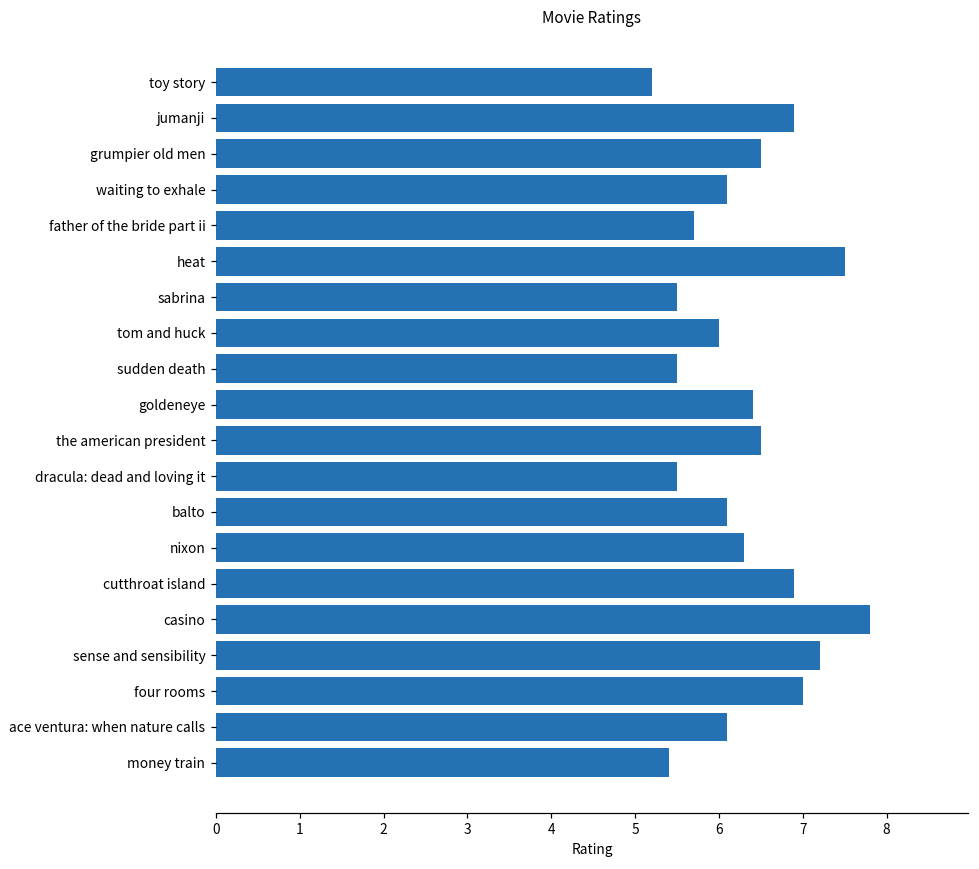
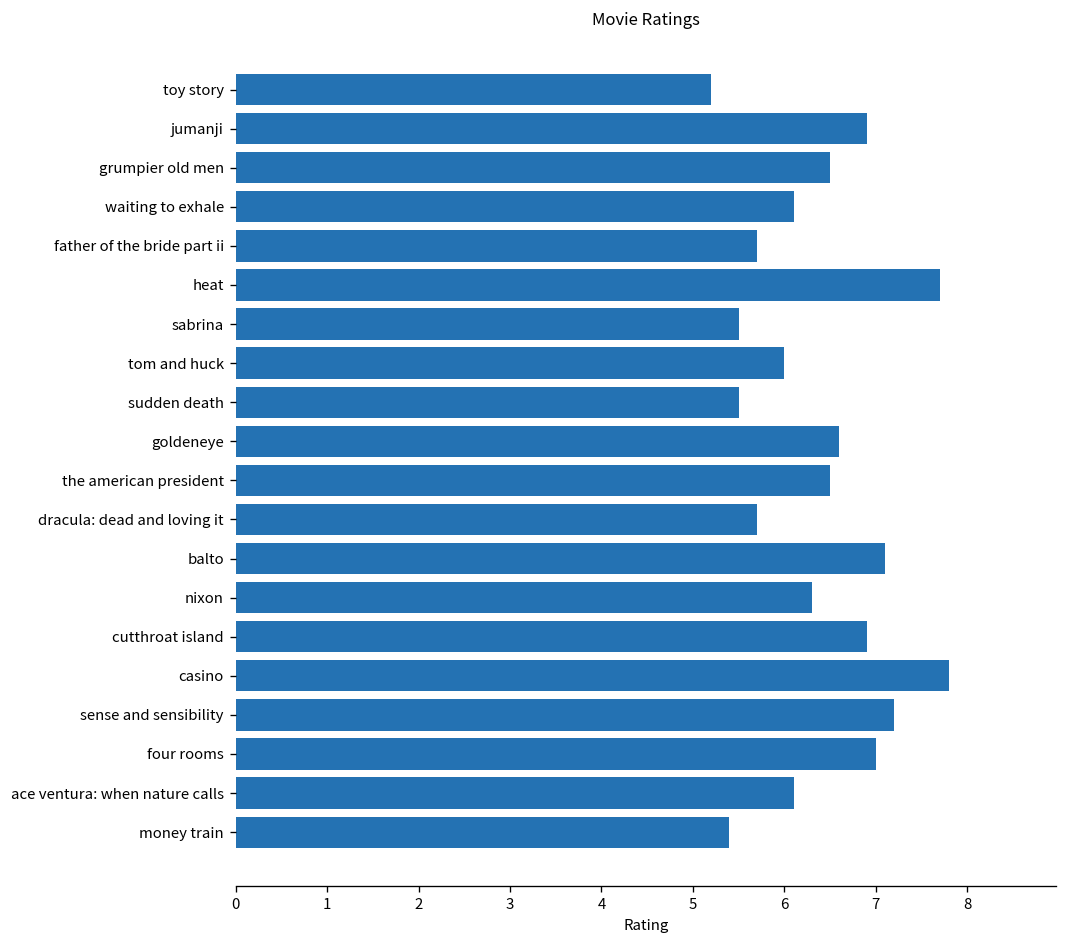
heat: 7.5 -> 7.7
goldeneye: 6.4 -> 6.6
dracula: dead and loving it: 5.5 -> 5.7
balto: 6.1 -> 7.1
